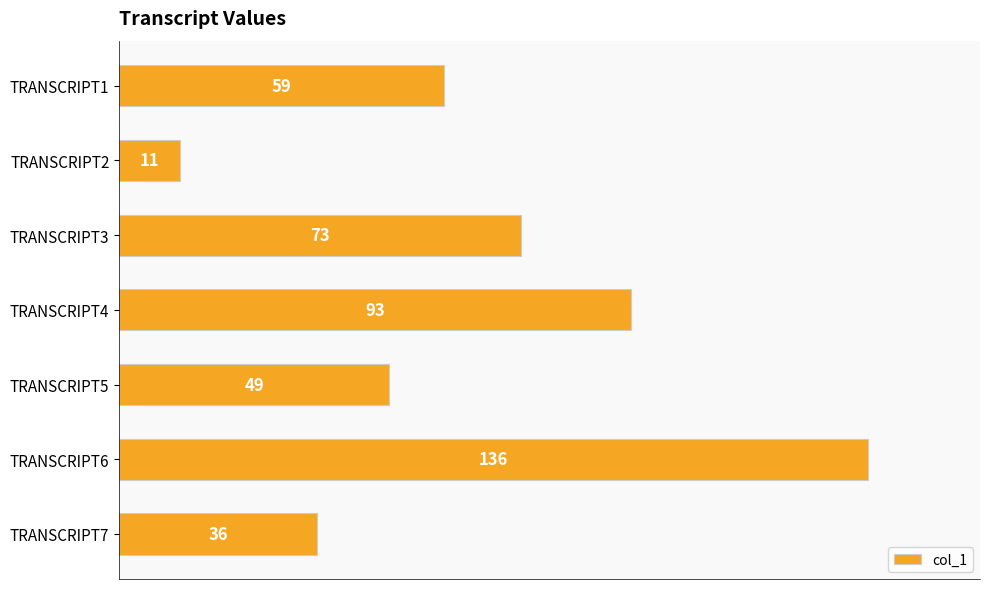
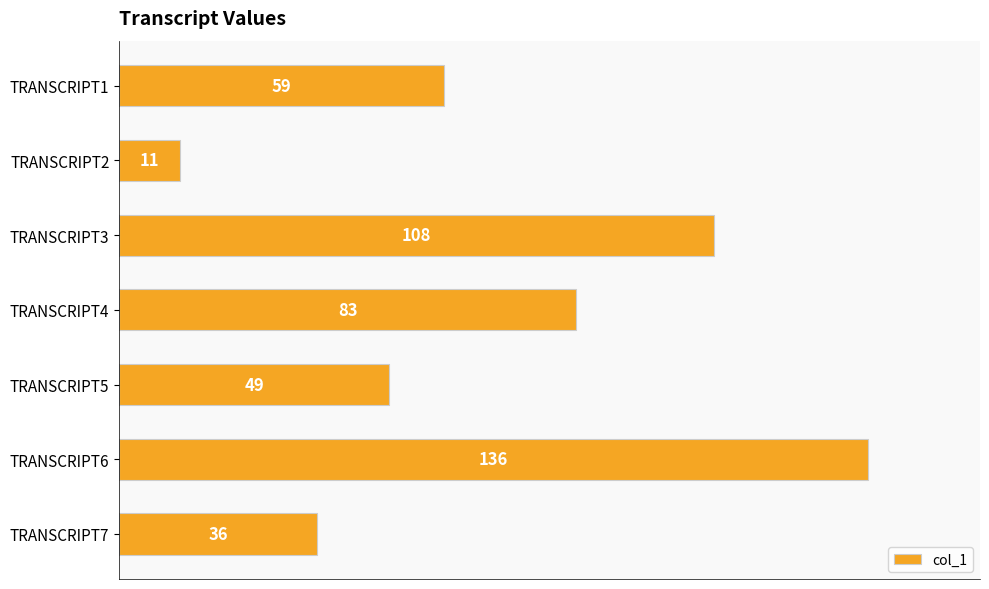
TRANSCRIPT3: 73 -> 108
TRANSCRIPT4: 93 -> 83
